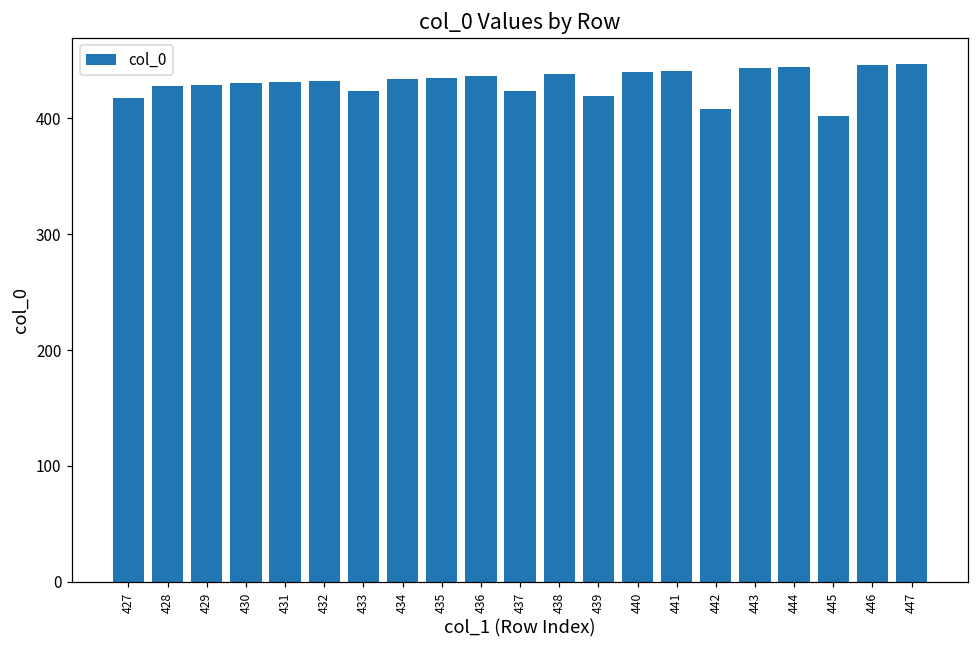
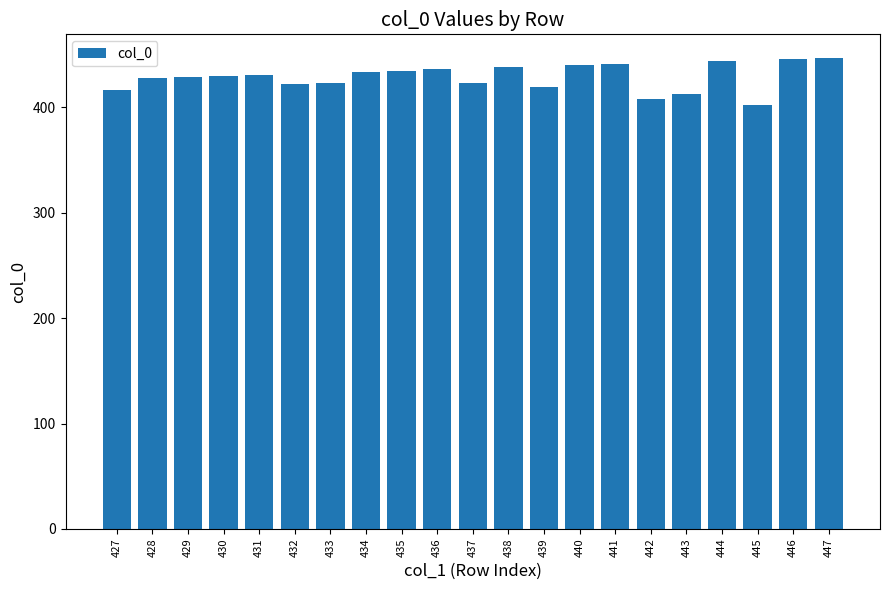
432: 432 -> 422
443: 443 -> 413
